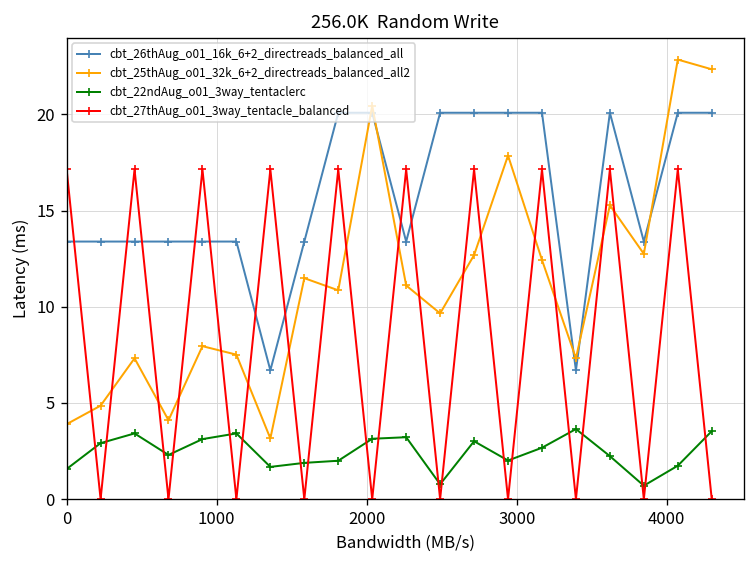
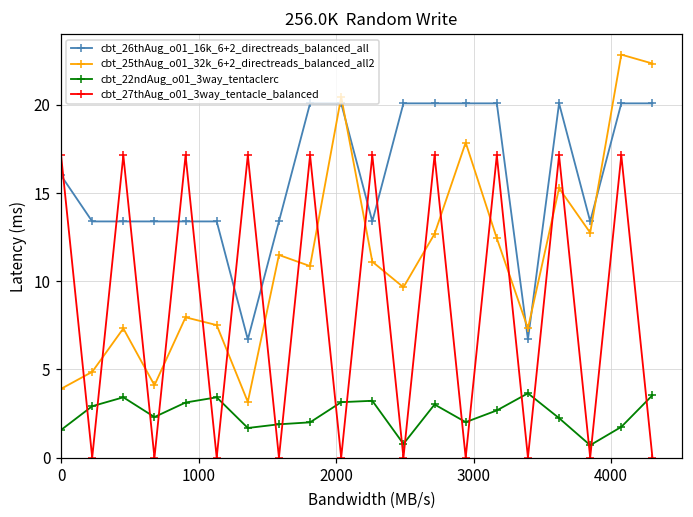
cbt_26thAug_o01_16k_6+2_directreads_balanced_all, 0: 13.4 -> 16.0
